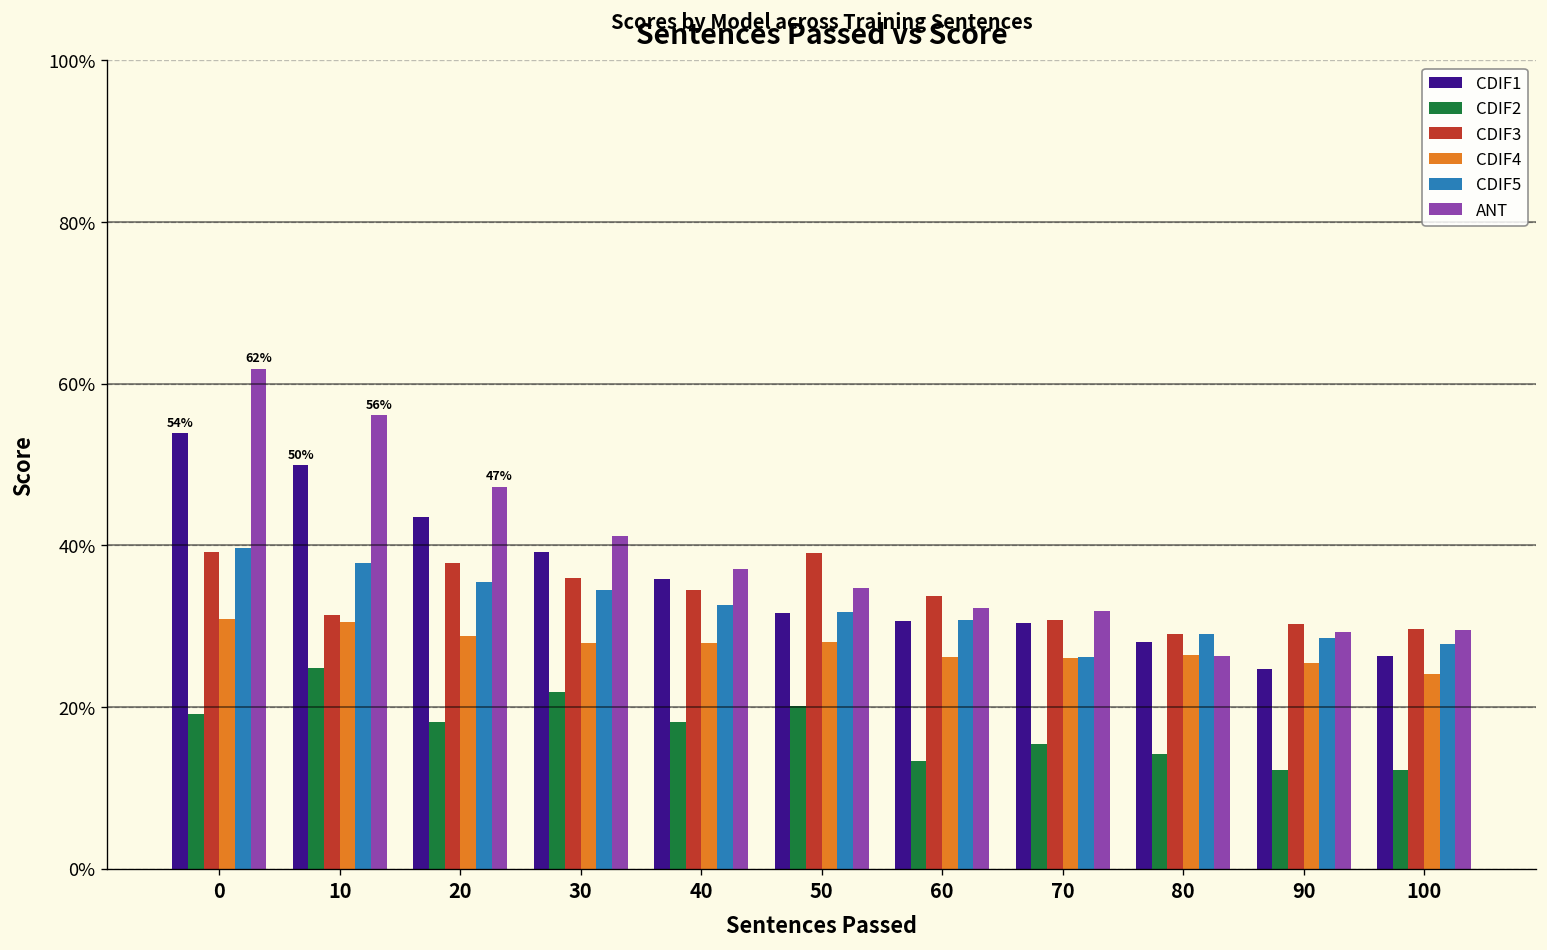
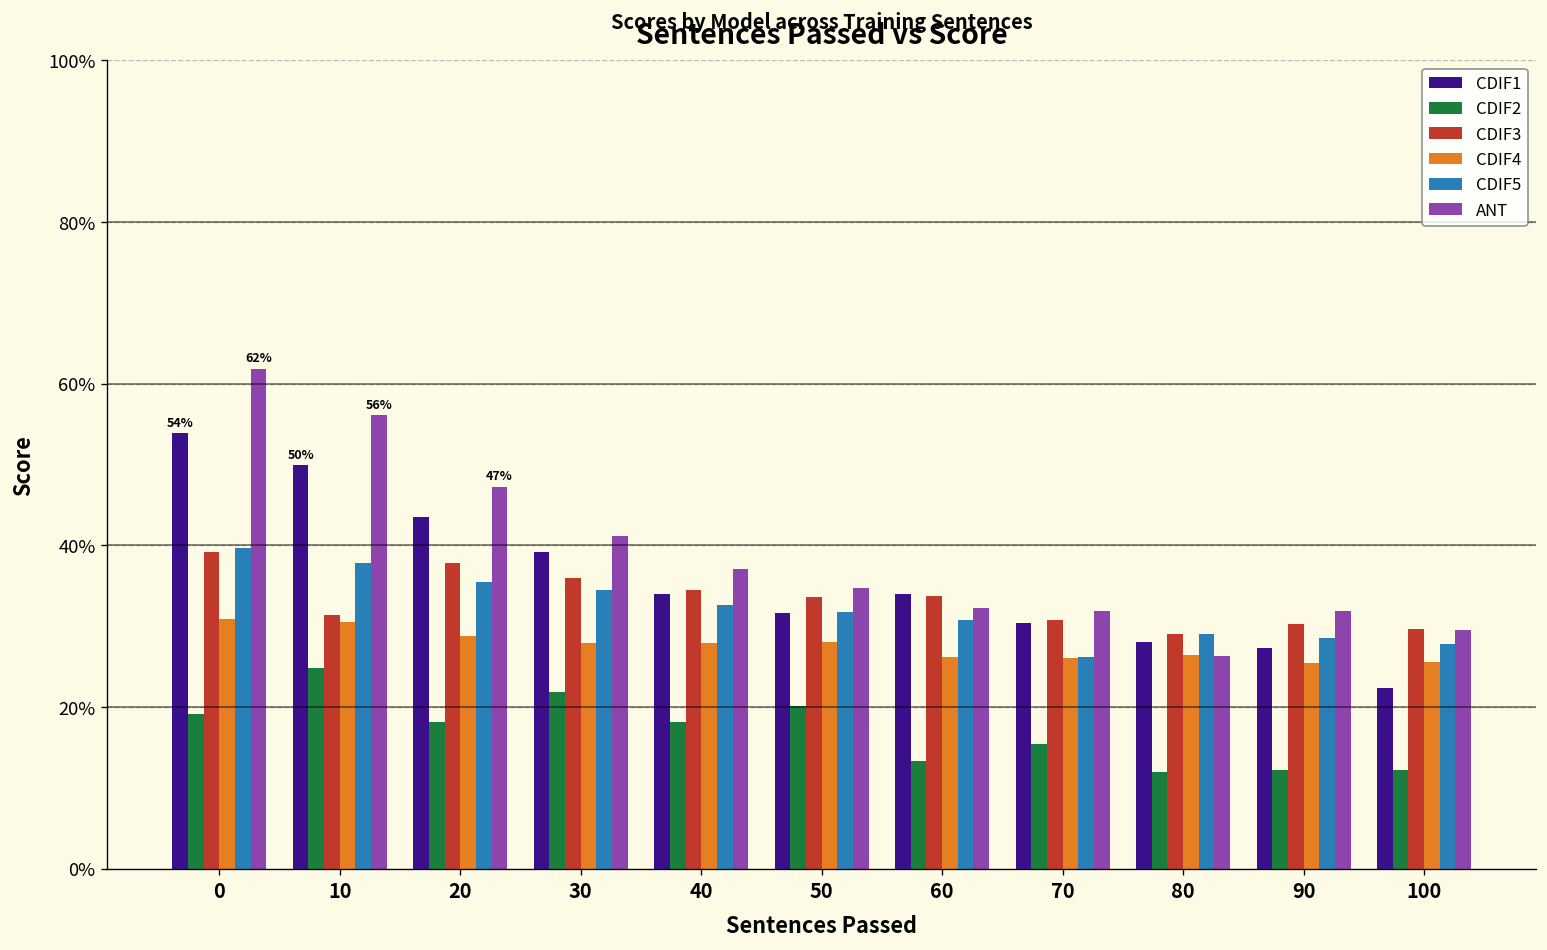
CDIF1, 40: 36% -> 34%
CDIF3, 50: 39% -> 34%
CDIF1, 60: 31% -> 34%
CDIF2, 80: 14% -> 12%
CDIF1, 90: 25% -> 27%
ANT, 90: 29% -> 32%
CDIF1, 100: 26% -> 22%
CDIF4, 100: 24% -> 26%
